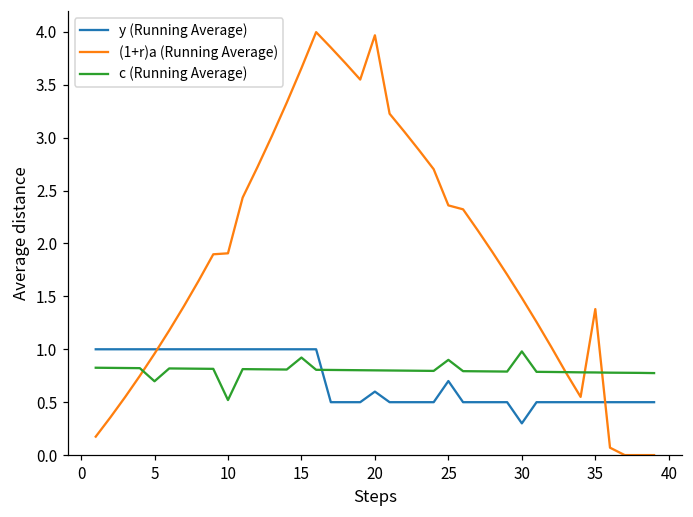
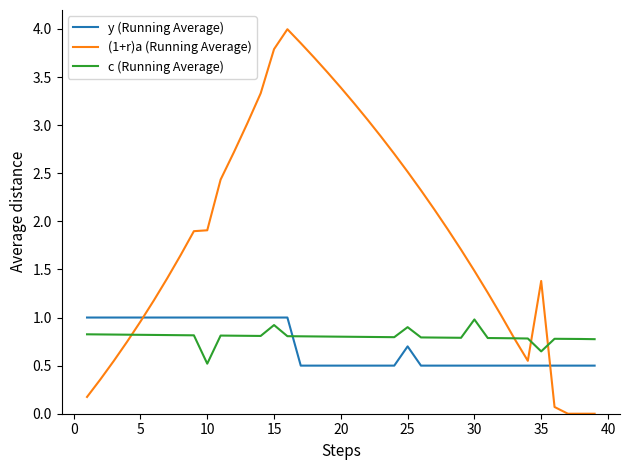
c (Running Average), 5: 0.7 -> 0.8
(1+r)a (Running Average), 15: 3.7 -> 3.8
y (Running Average), 20: 0.6 -> 0.5
(1+r)a (Running Average), 20: 4.0 -> 3.4
(1+r)a (Running Average), 25: 2.4 -> 2.5
y (Running Average), 30: 0.3 -> 0.5
c (Running Average), 35: 0.8 -> 0.6
